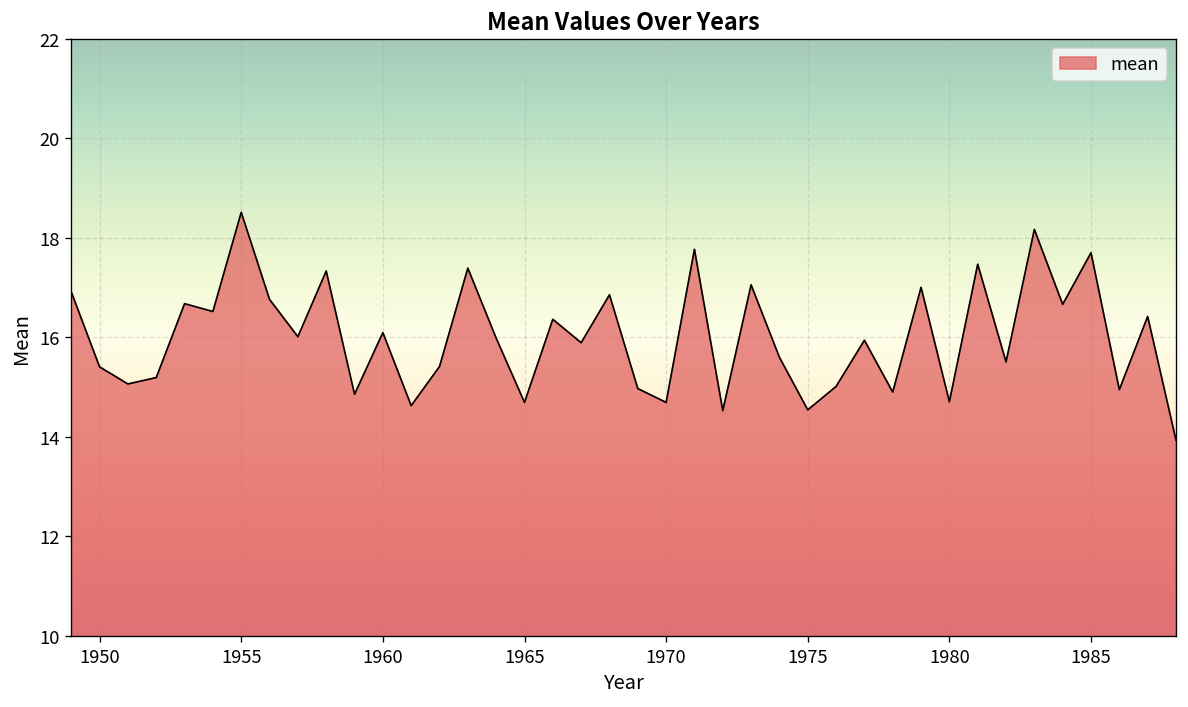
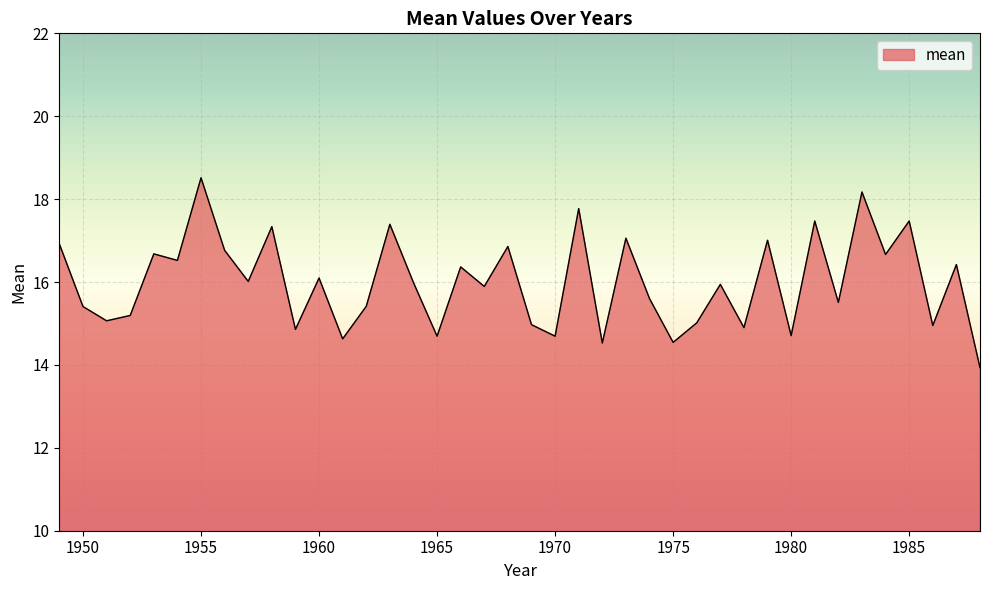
1985: 17.7 -> 17.5
